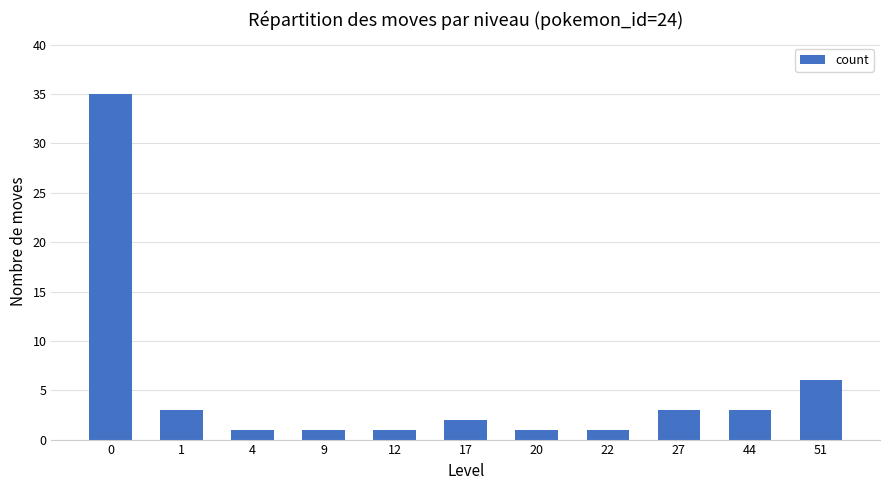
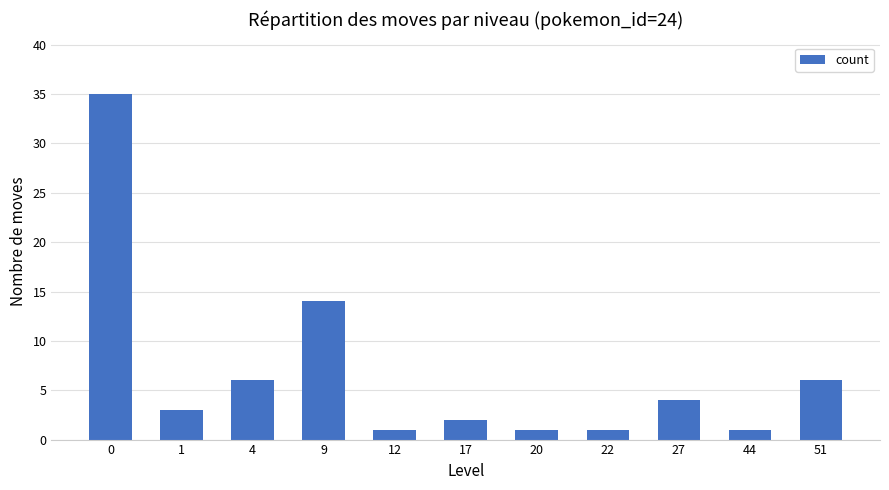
4: 1 -> 6
9: 1 -> 14
27: 3 -> 4
44: 3 -> 1
